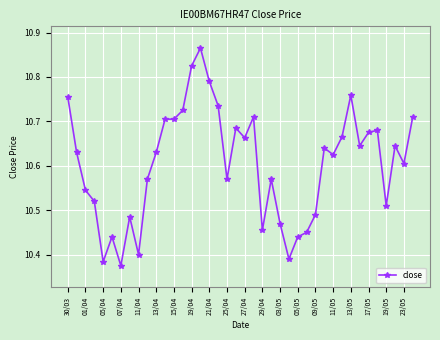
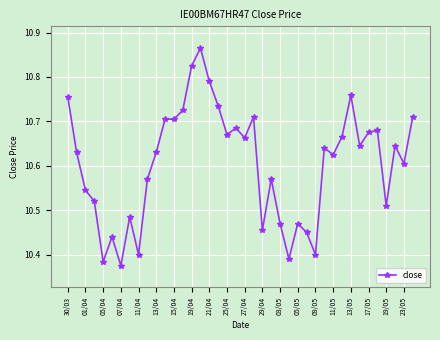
25/04: 10.57 -> 10.67
05/05: 10.44 -> 10.47
09/05: 10.49 -> 10.40
